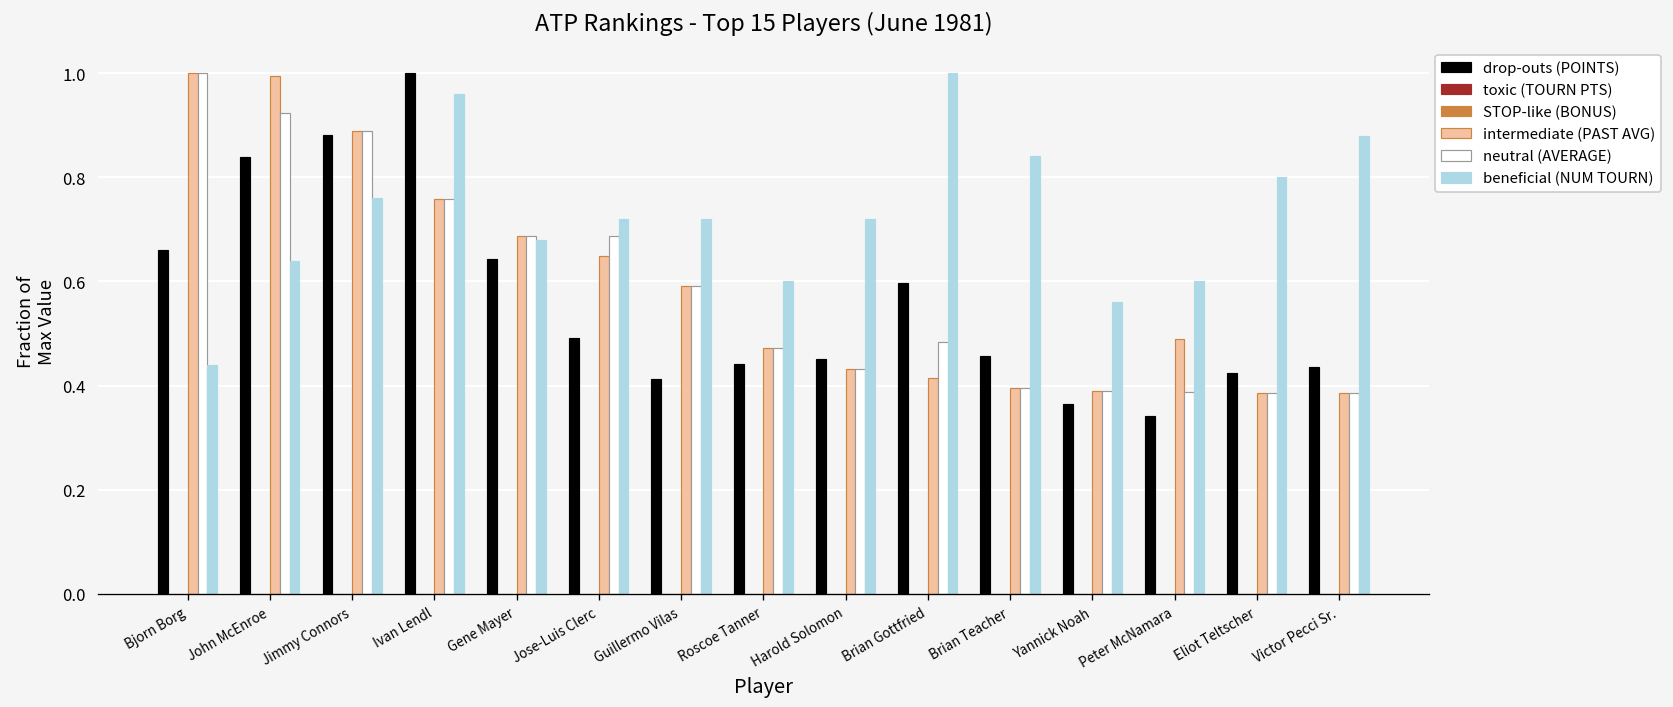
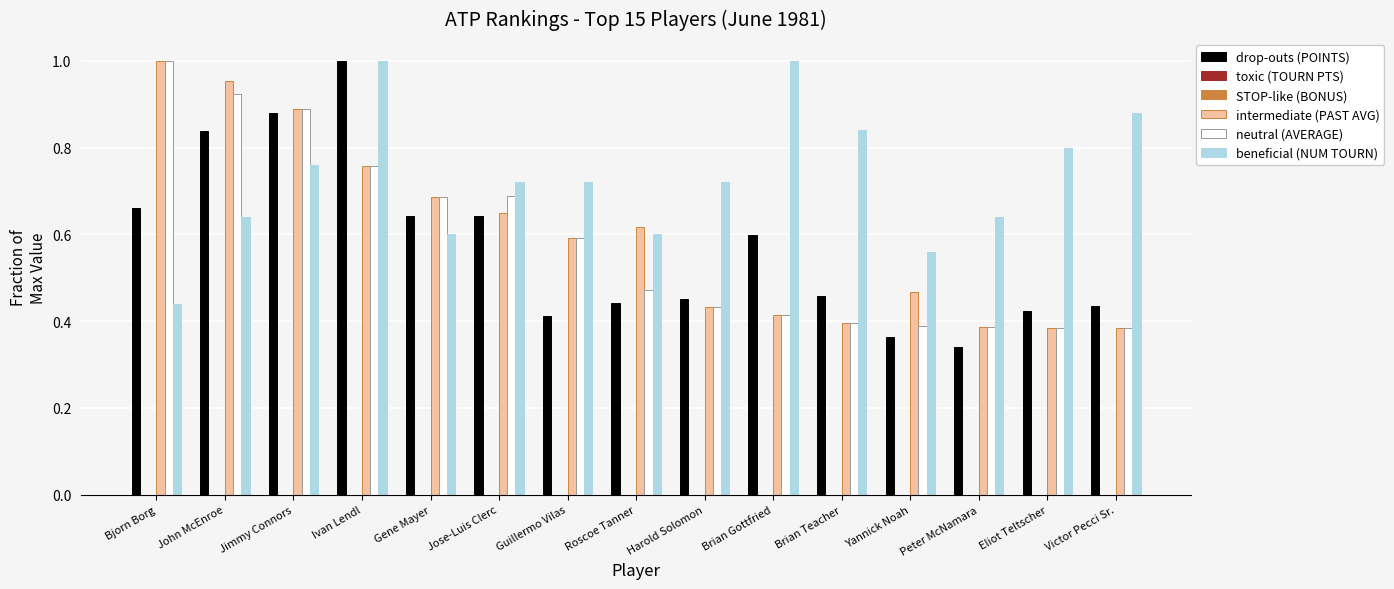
intermediate (PAST AVG), John McEnroe: 0.99 -> 0.95
beneficial (NUM TOURN), Ivan Lendl: 0.96 -> 1.00
beneficial (NUM TOURN), Gene Mayer: 0.68 -> 0.60
drop-outs (POINTS), Jose-Luis Clerc: 0.49 -> 0.64
intermediate (PAST AVG), Roscoe Tanner: 0.47 -> 0.62
neutral (AVERAGE), Brian Gottfried: 0.48 -> 0.41
intermediate (PAST AVG), Yannick Noah: 0.39 -> 0.47
intermediate (PAST AVG), Peter McNamara: 0.49 -> 0.39
beneficial (NUM TOURN), Peter McNamara: 0.60 -> 0.64
